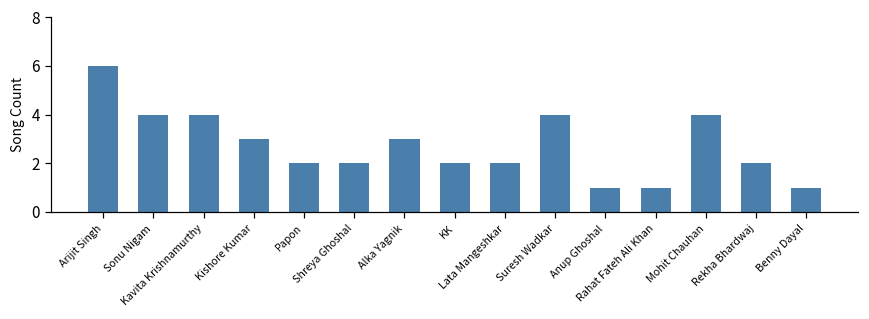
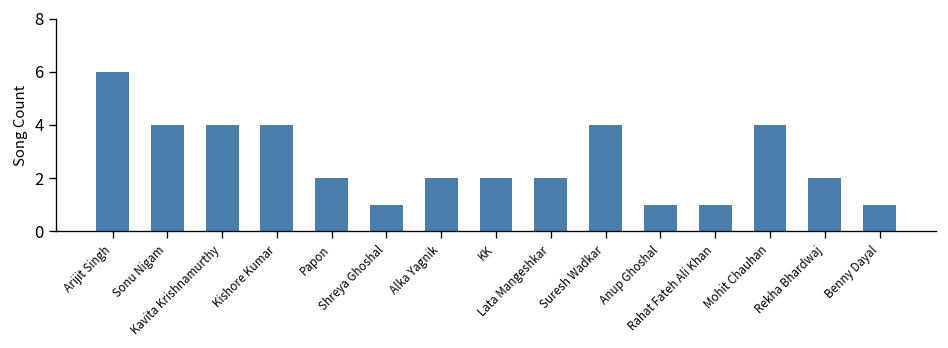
Kishore Kumar: 3 -> 4
Shreya Ghoshal: 2 -> 1
Alka Yagnik: 3 -> 2
